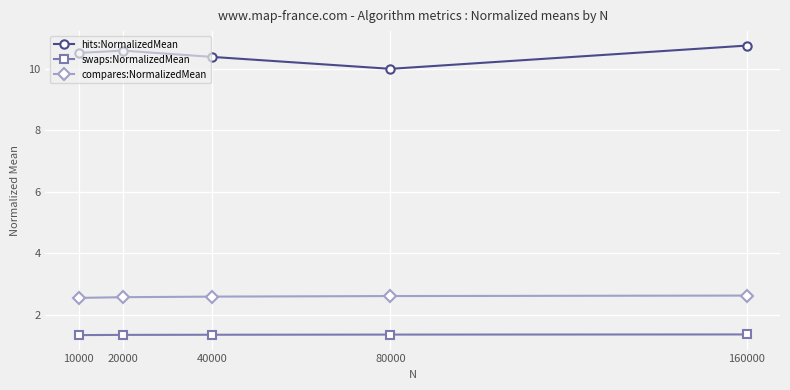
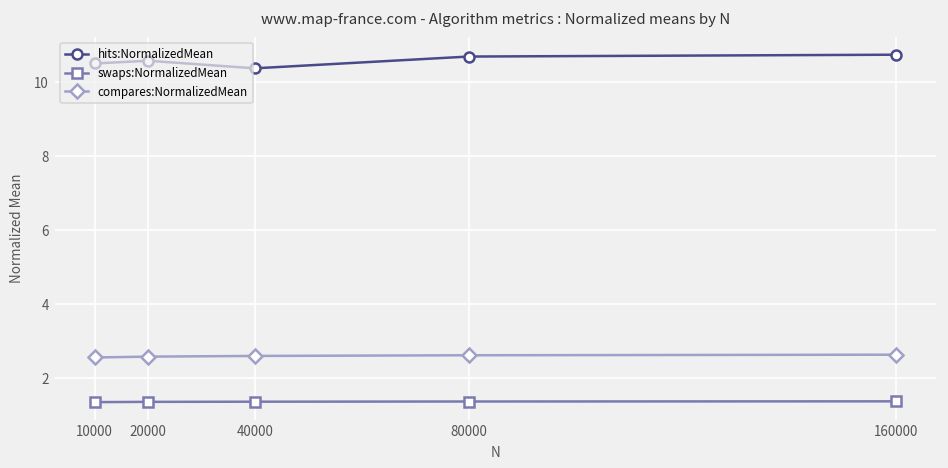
hits:NormalizedMean, 80000: 10.0 -> 10.7
